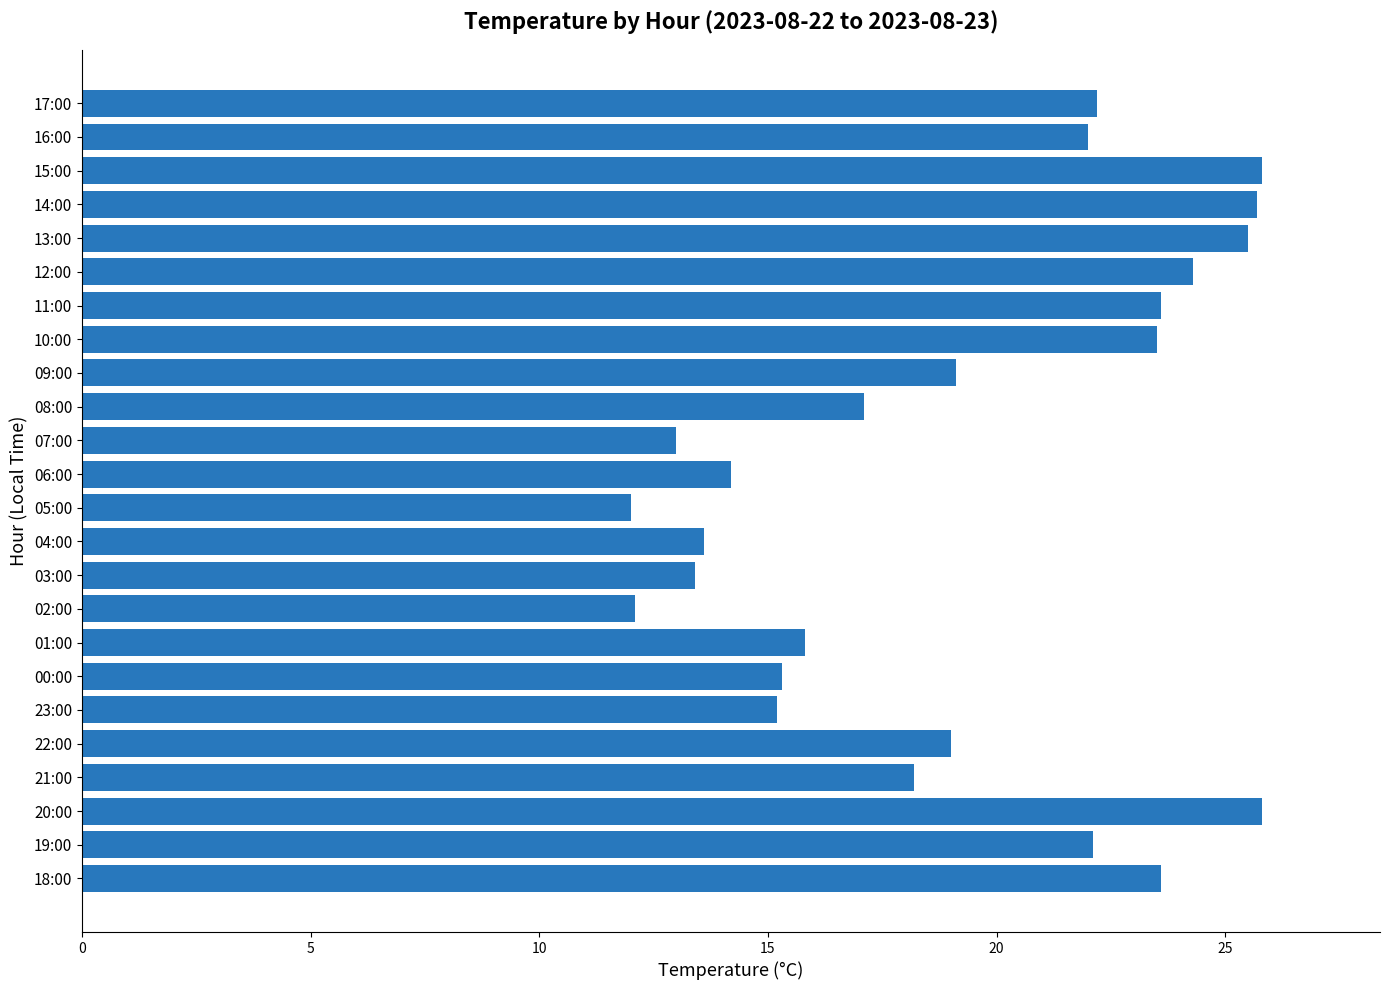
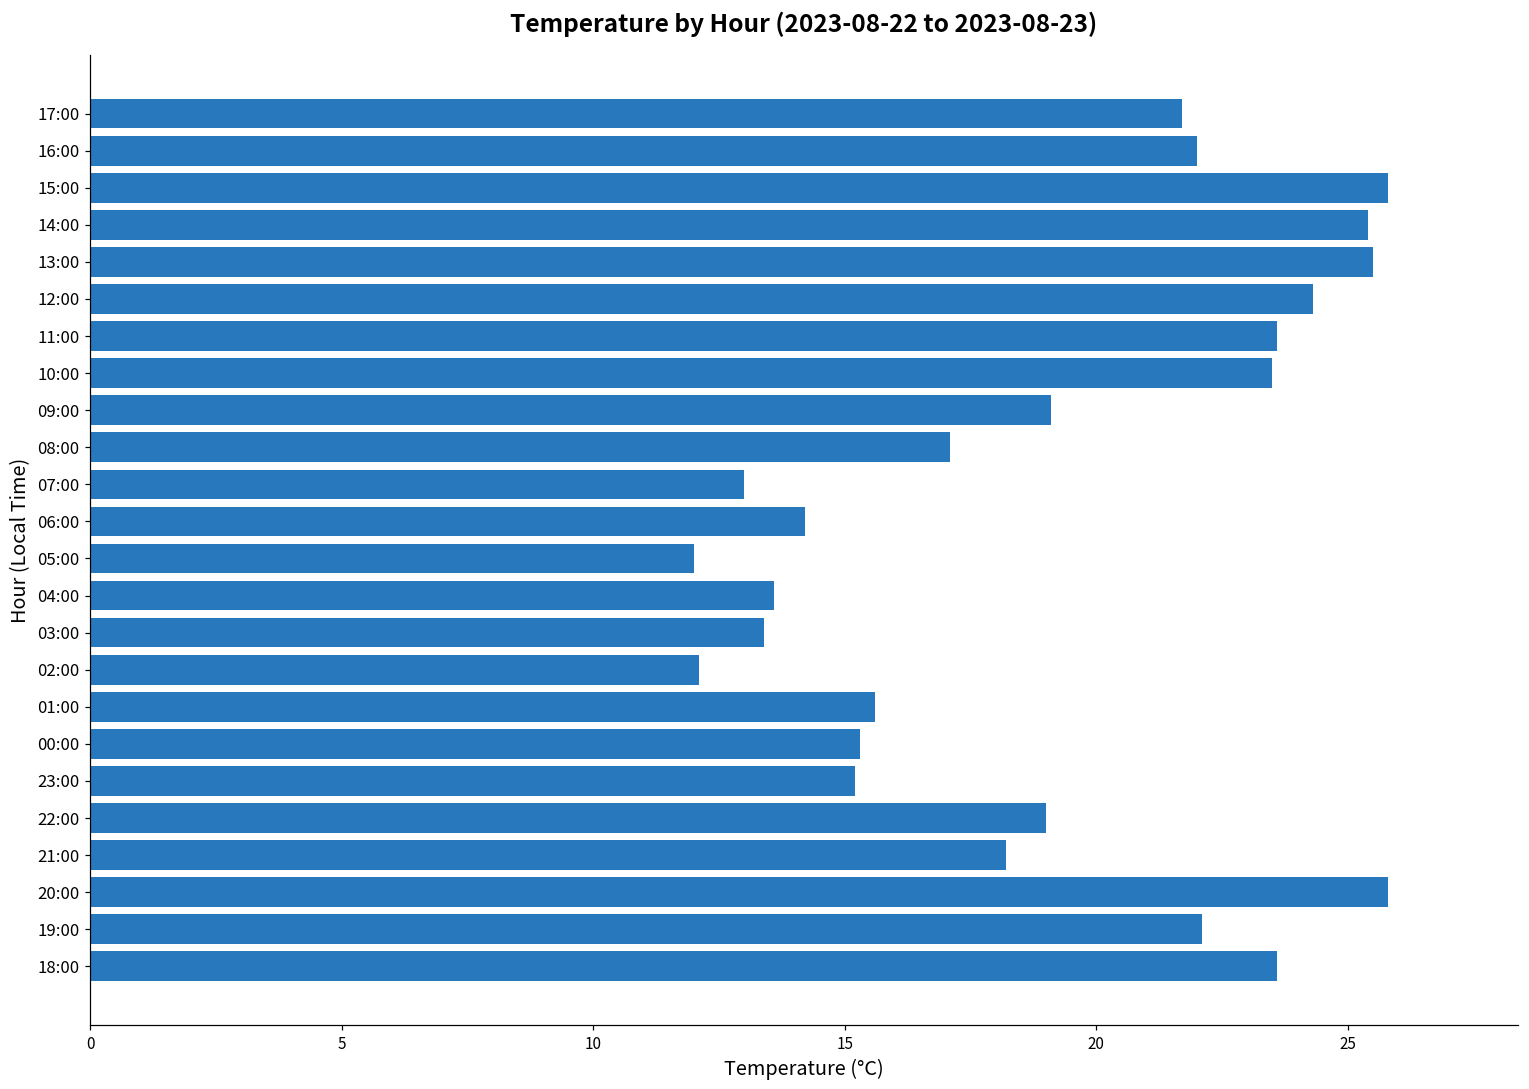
17:00: 22.2 -> 21.7
14:00: 25.7 -> 25.4
01:00: 15.8 -> 15.6
